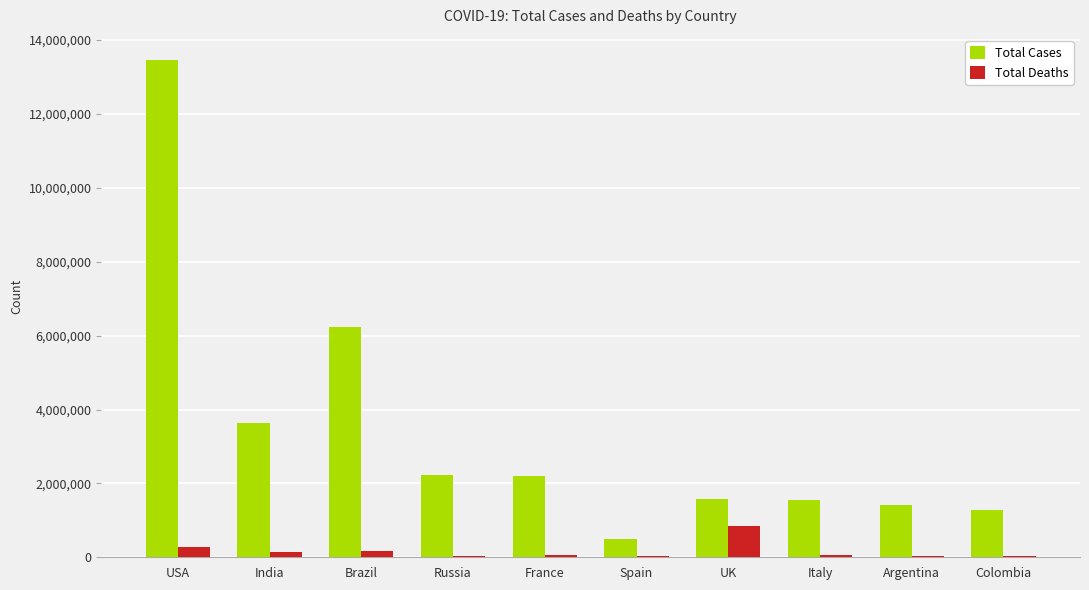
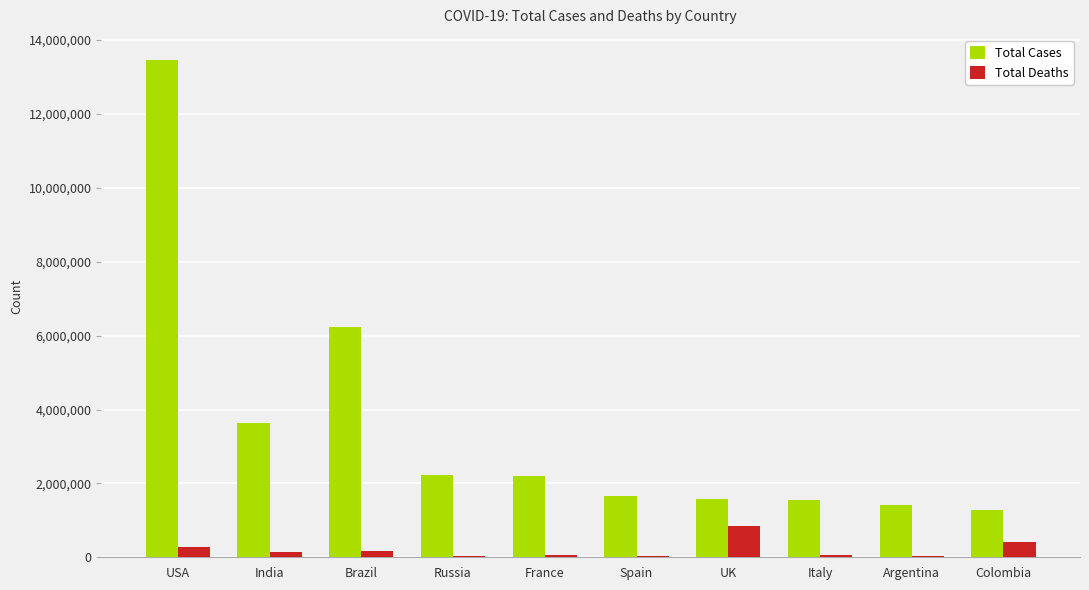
Total Cases, Spain: 500,000 -> 1,600,000
Total Deaths, Colombia: 0 -> 400,000
